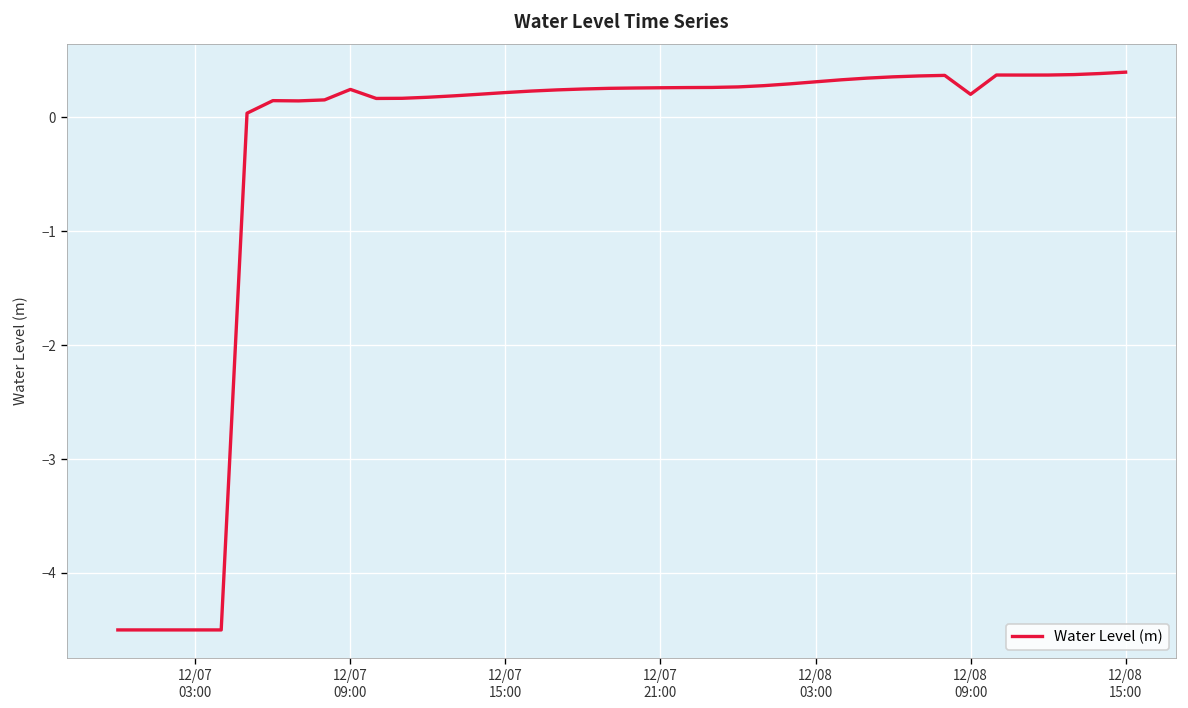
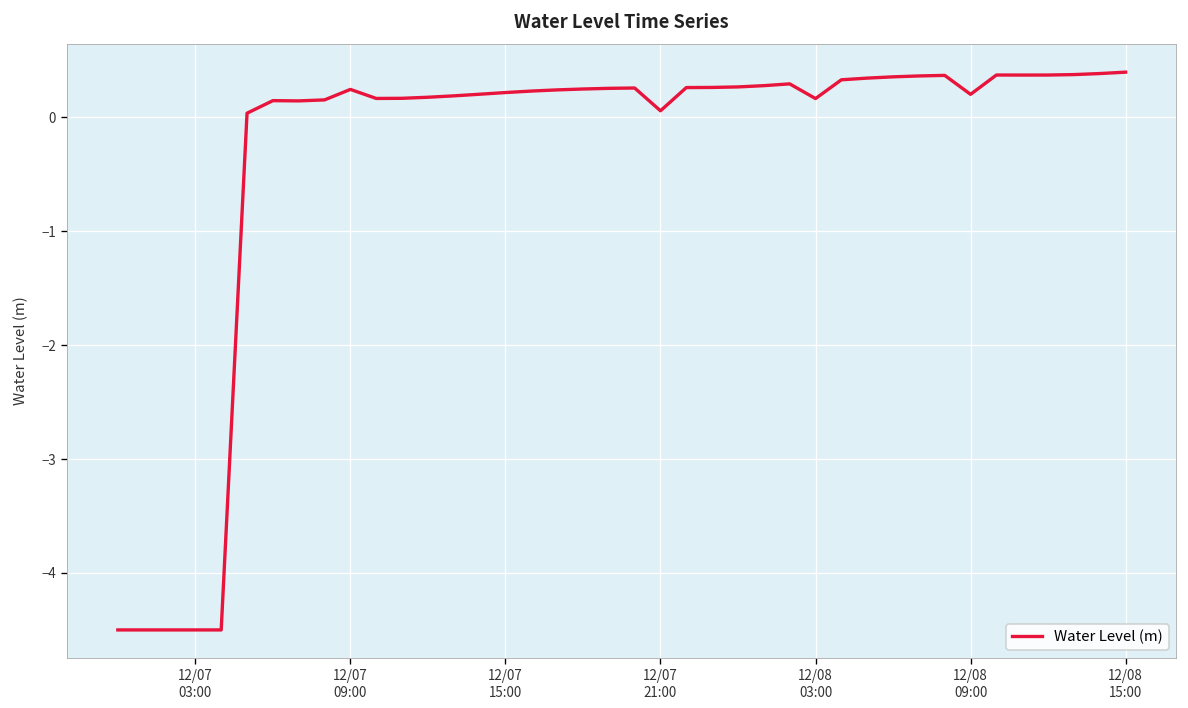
12/07 21:00: 0.3 -> 0.1
12/08 03:00: 0.3 -> 0.2
